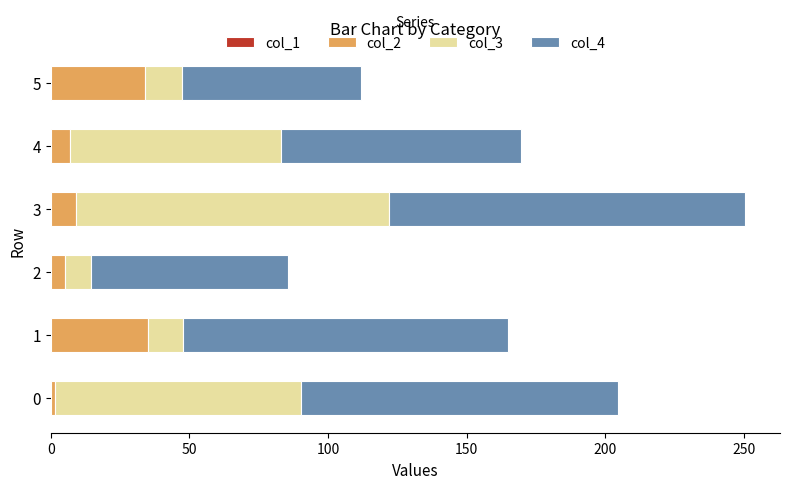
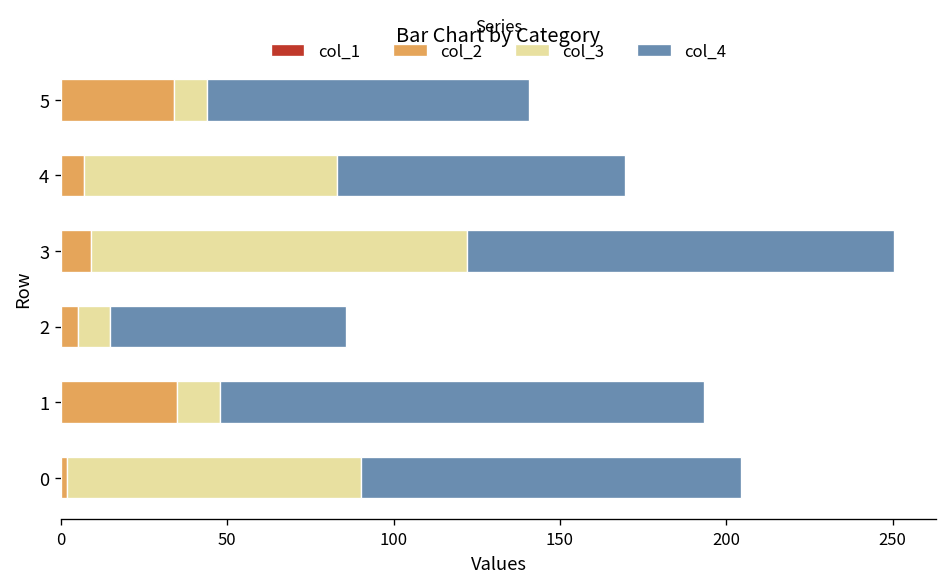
col_3, 5: 13 -> 10
col_4, 5: 64 -> 97
col_4, 1: 117 -> 146
